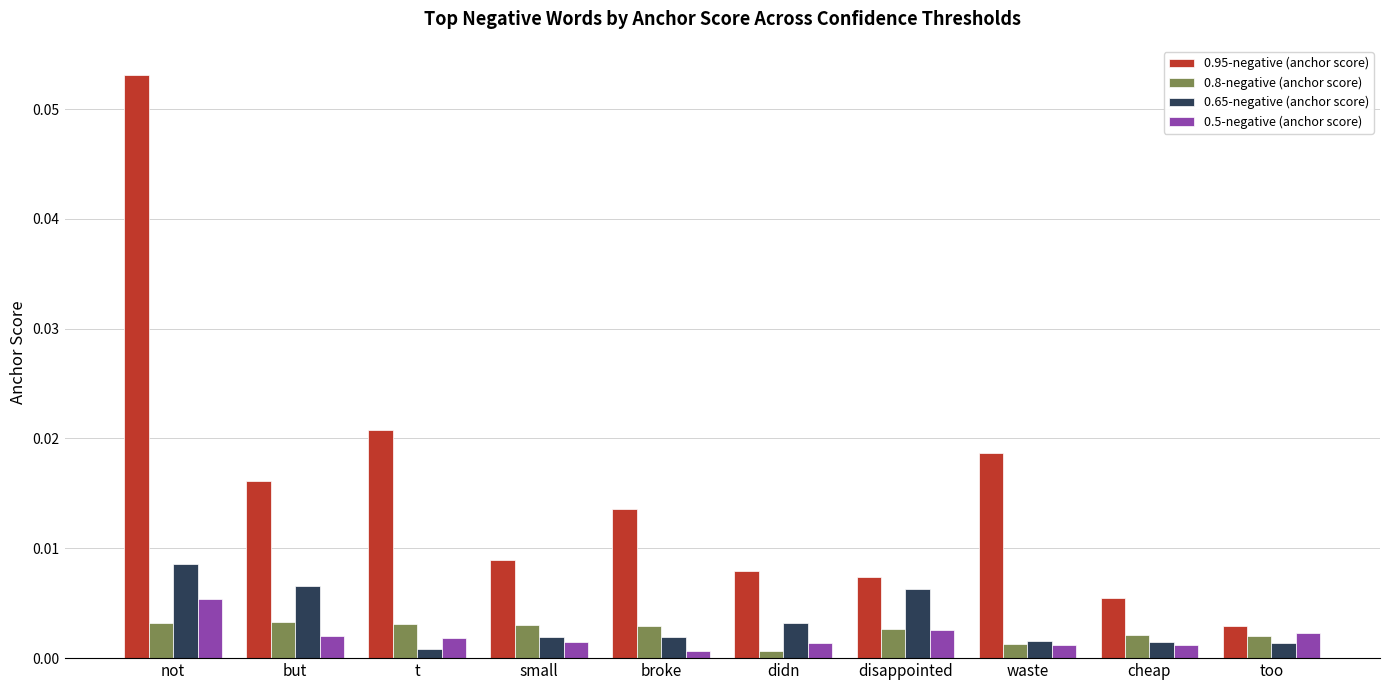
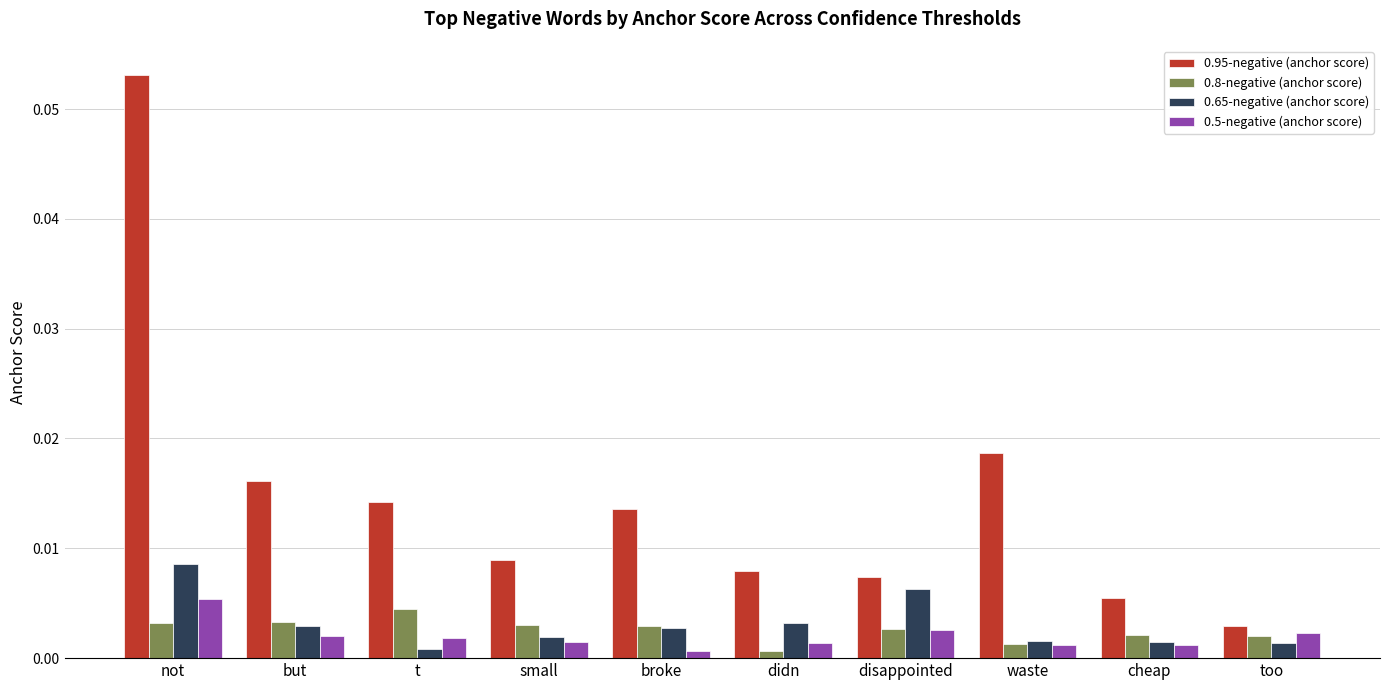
0.65-negative (anchor score), but: 0.0065 -> 0.0029
0.95-negative (anchor score), t: 0.0208 -> 0.0142
0.8-negative (anchor score), t: 0.0031 -> 0.0044
0.65-negative (anchor score), broke: 0.0019 -> 0.0027
